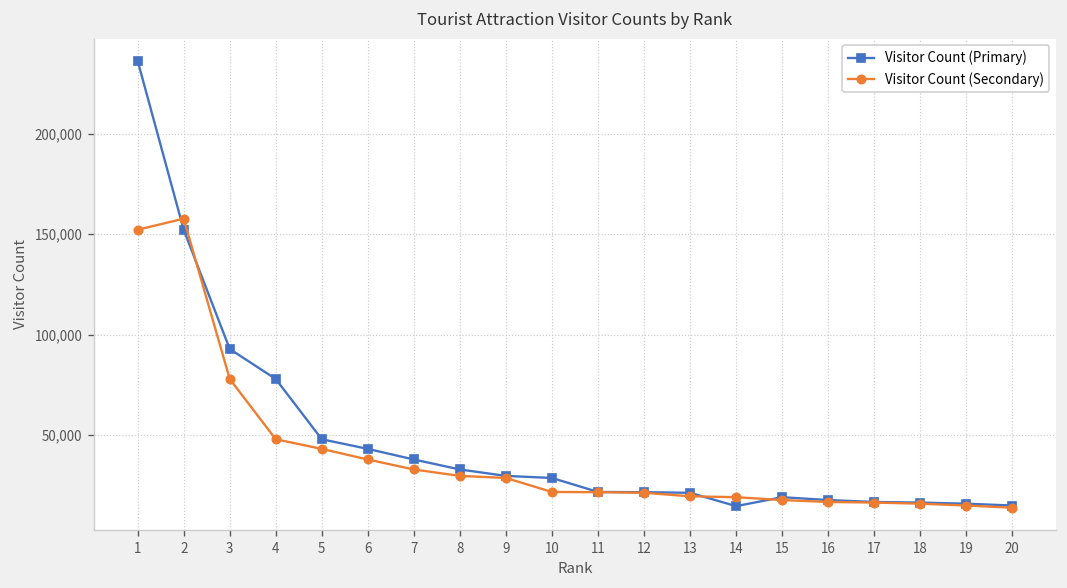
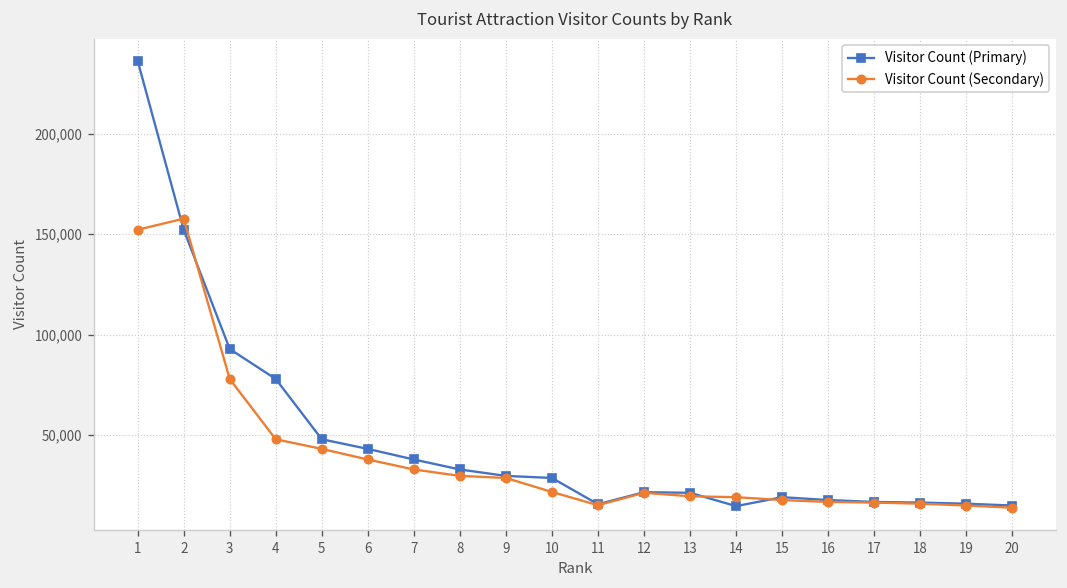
Visitor Count (Primary), 11: 22,000 -> 16,000
Visitor Count (Secondary), 11: 22,000 -> 15,000
